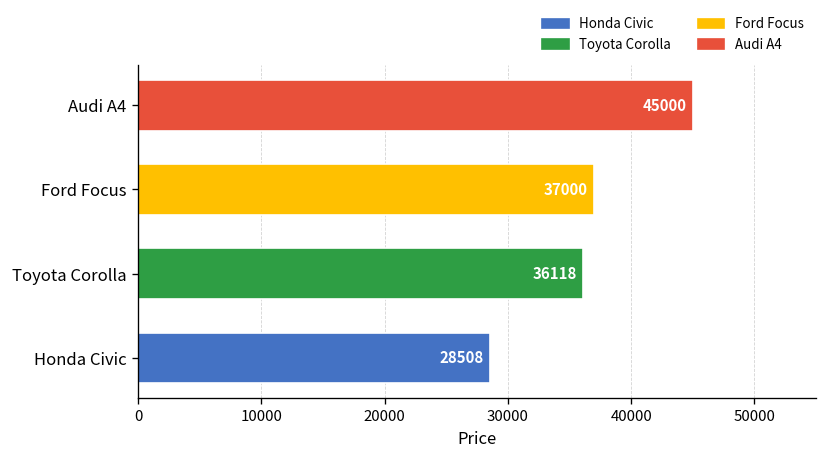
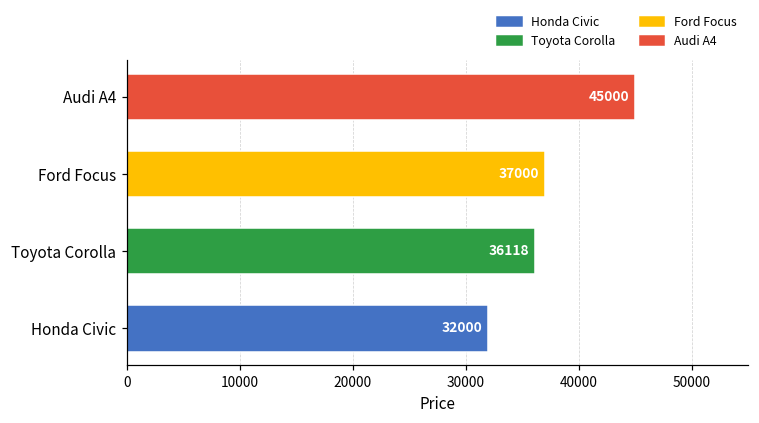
Honda Civic: 28508 -> 32000
